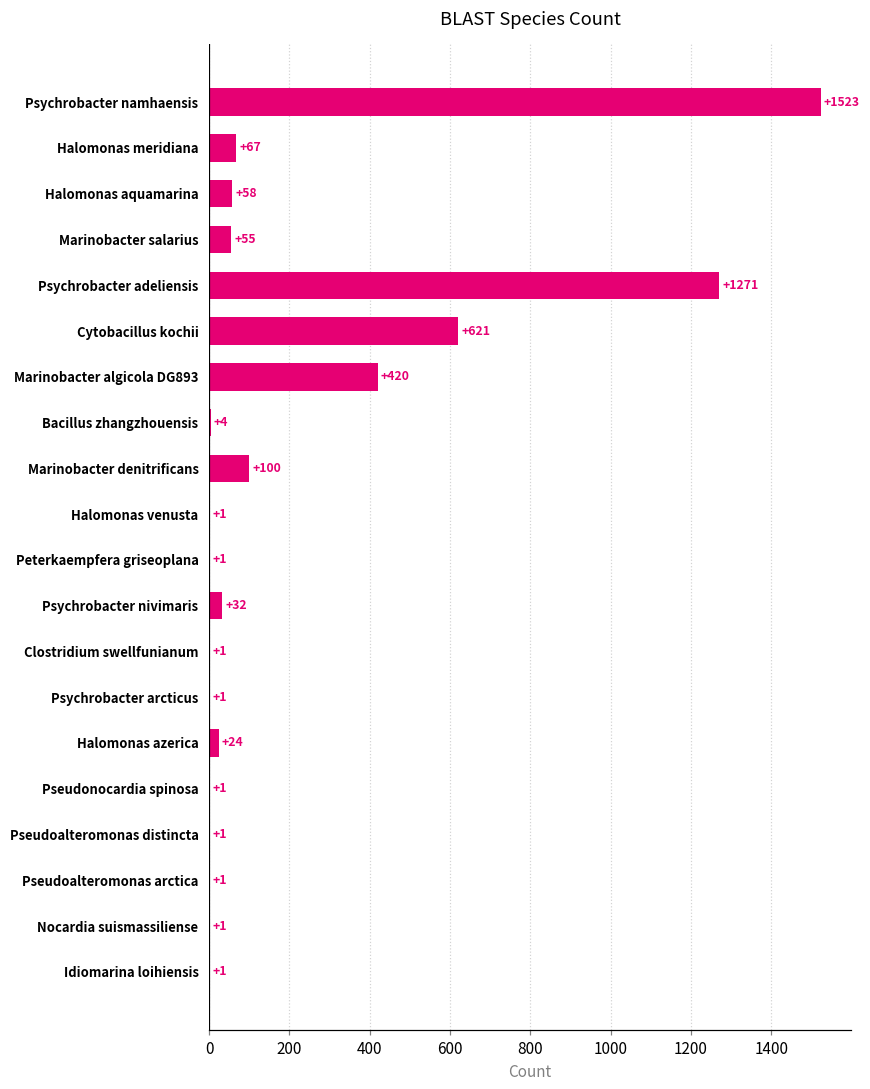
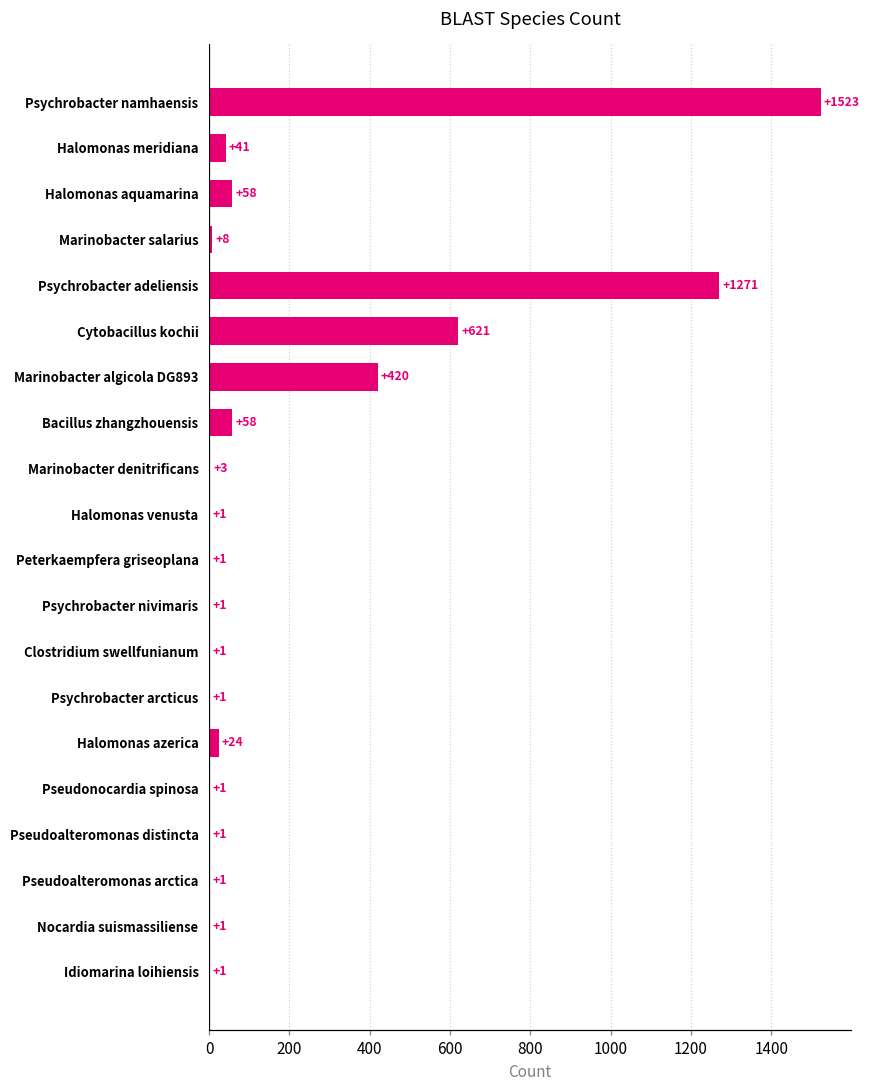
Halomonas meridiana: +67 -> +41
Marinobacter salarius: +55 -> +8
Bacillus zhangzhouensis: +4 -> +58
Marinobacter denitrificans: +100 -> +3
Psychrobacter nivimaris: +32 -> +1
